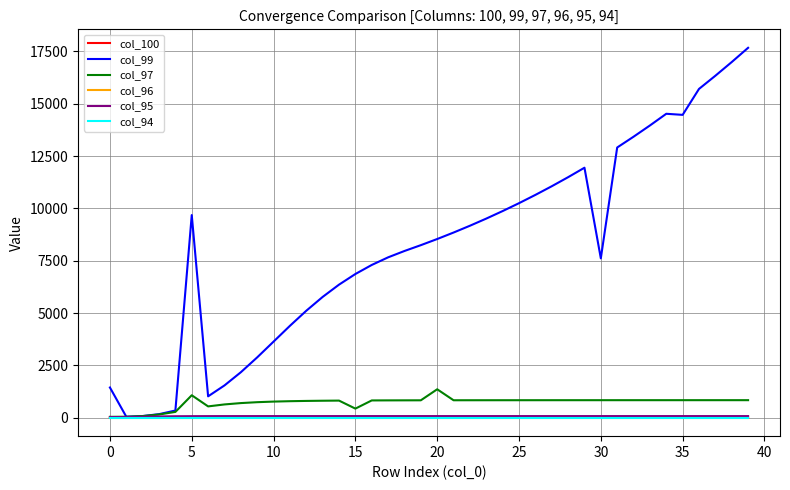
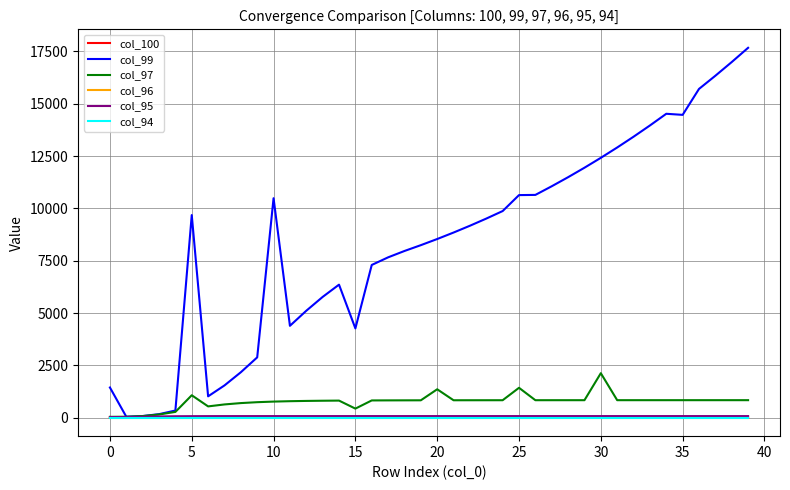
col_99, 10: 3600 -> 10500
col_99, 15: 6900 -> 4300
col_99, 25: 10300 -> 10600
col_97, 25: 800 -> 1400
col_99, 30: 7600 -> 12400
col_97, 30: 800 -> 2100
